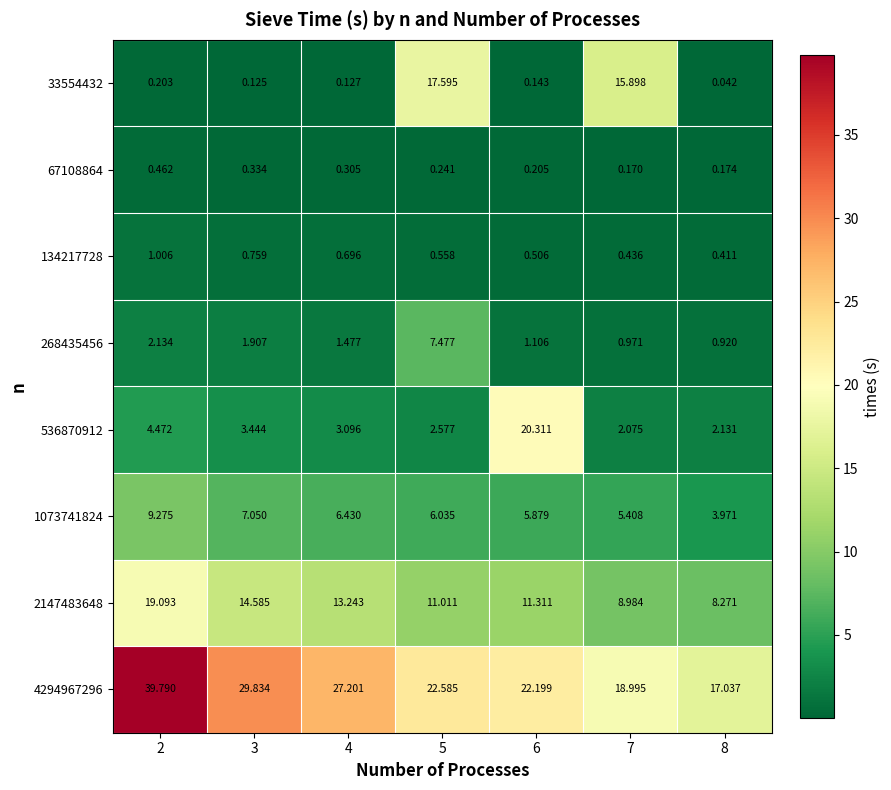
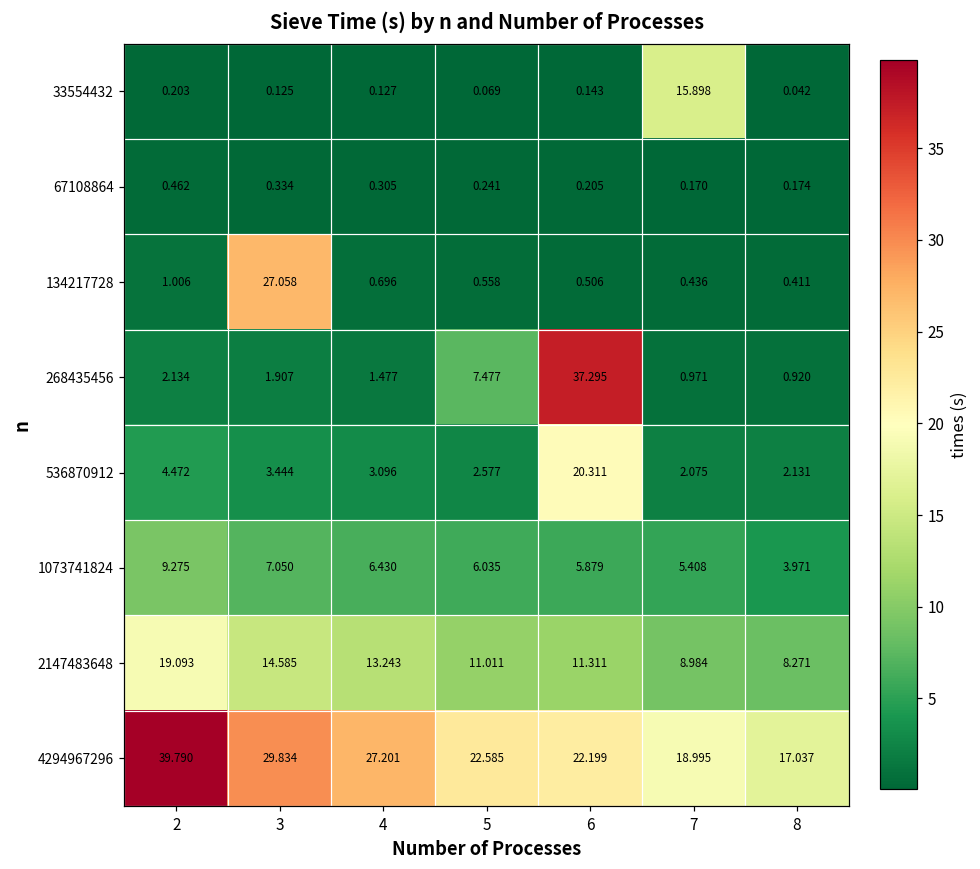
33554432, 5: 17.595 -> 0.069
134217728, 3: 0.759 -> 27.058
268435456, 6: 1.106 -> 37.295
